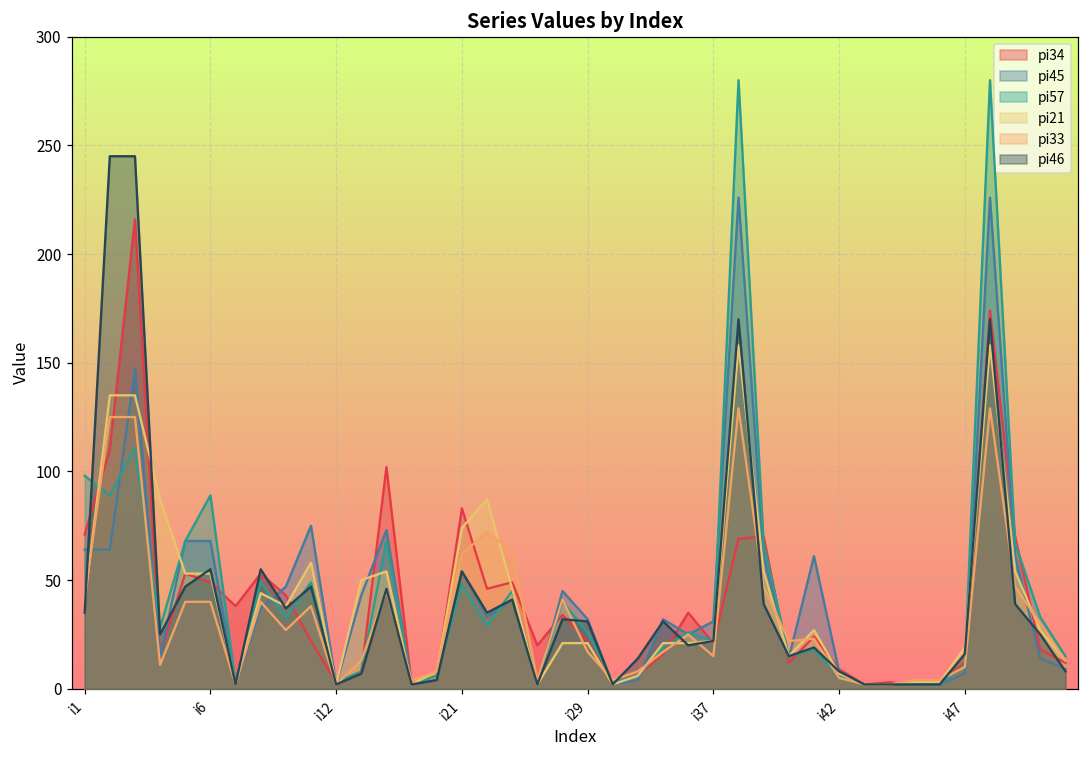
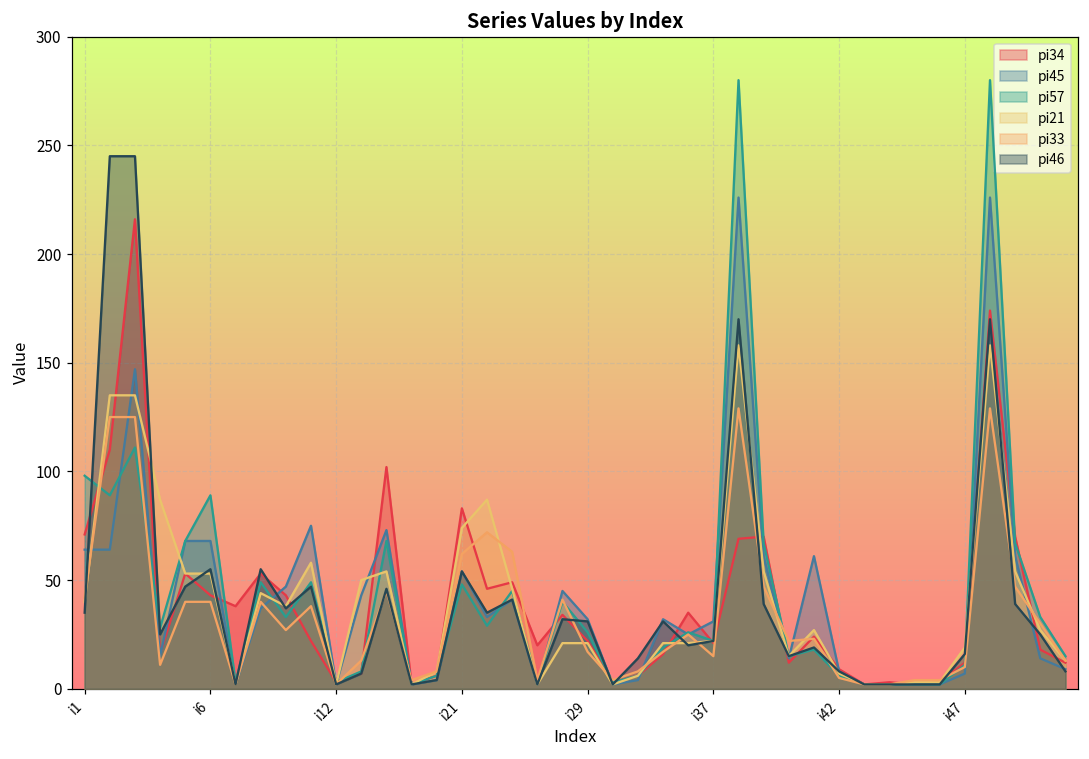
pi34, i6: 49 -> 43
